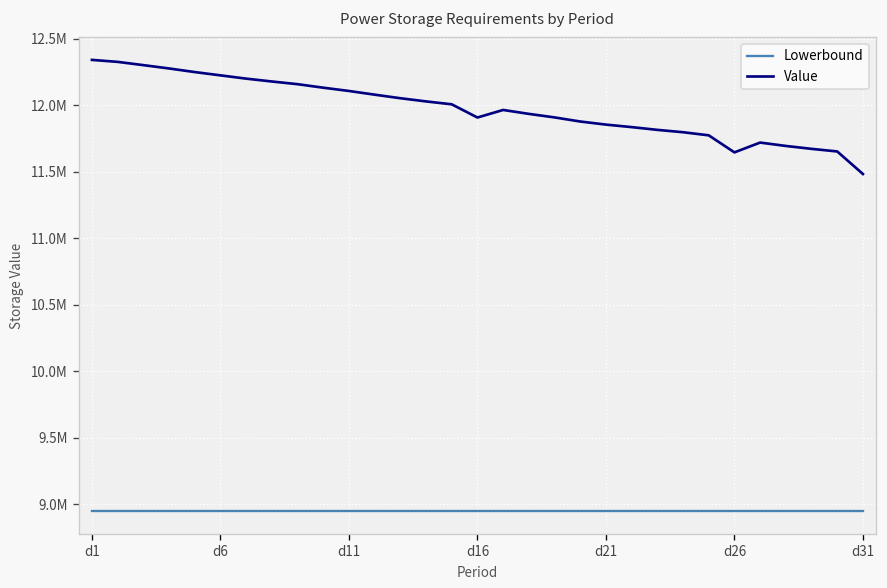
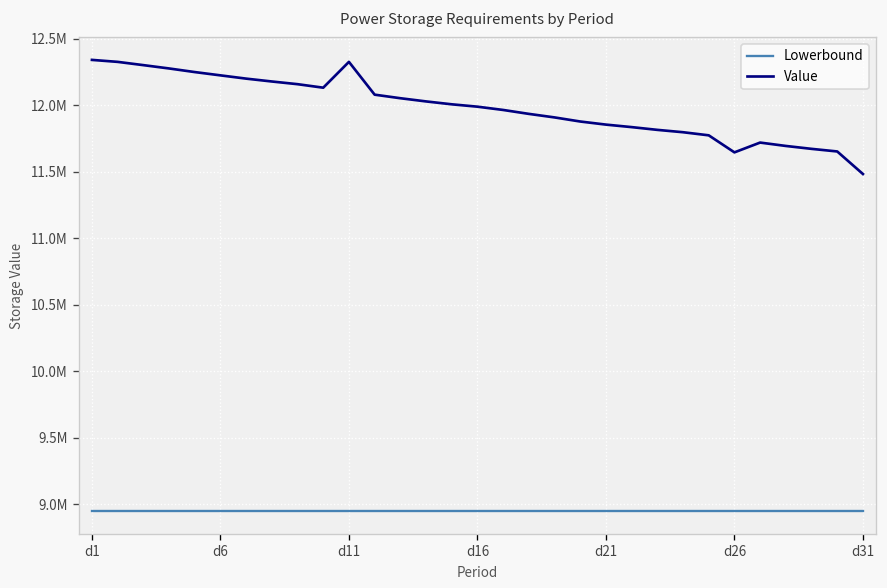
Value, d11: 12110000 -> 12330000
Value, d16: 11910000 -> 11990000
